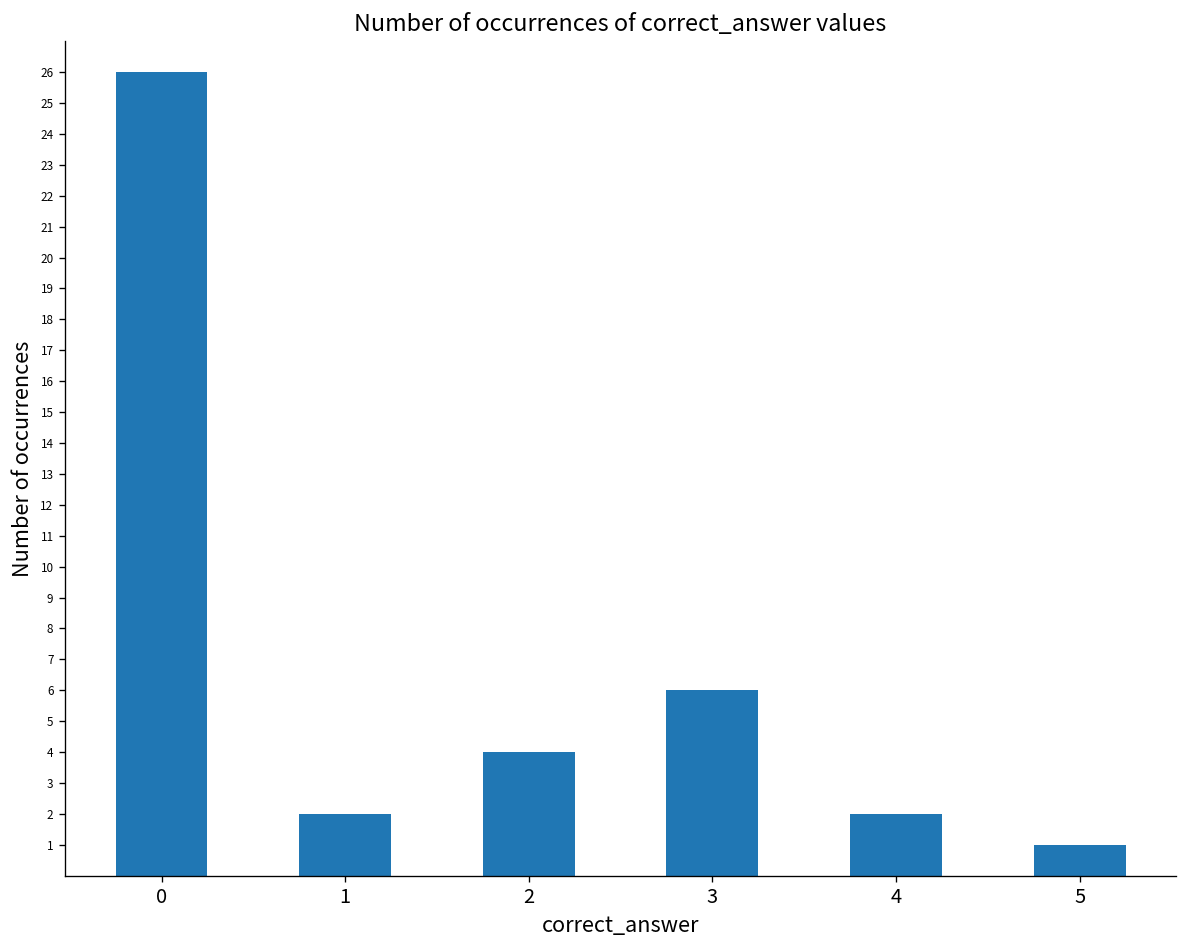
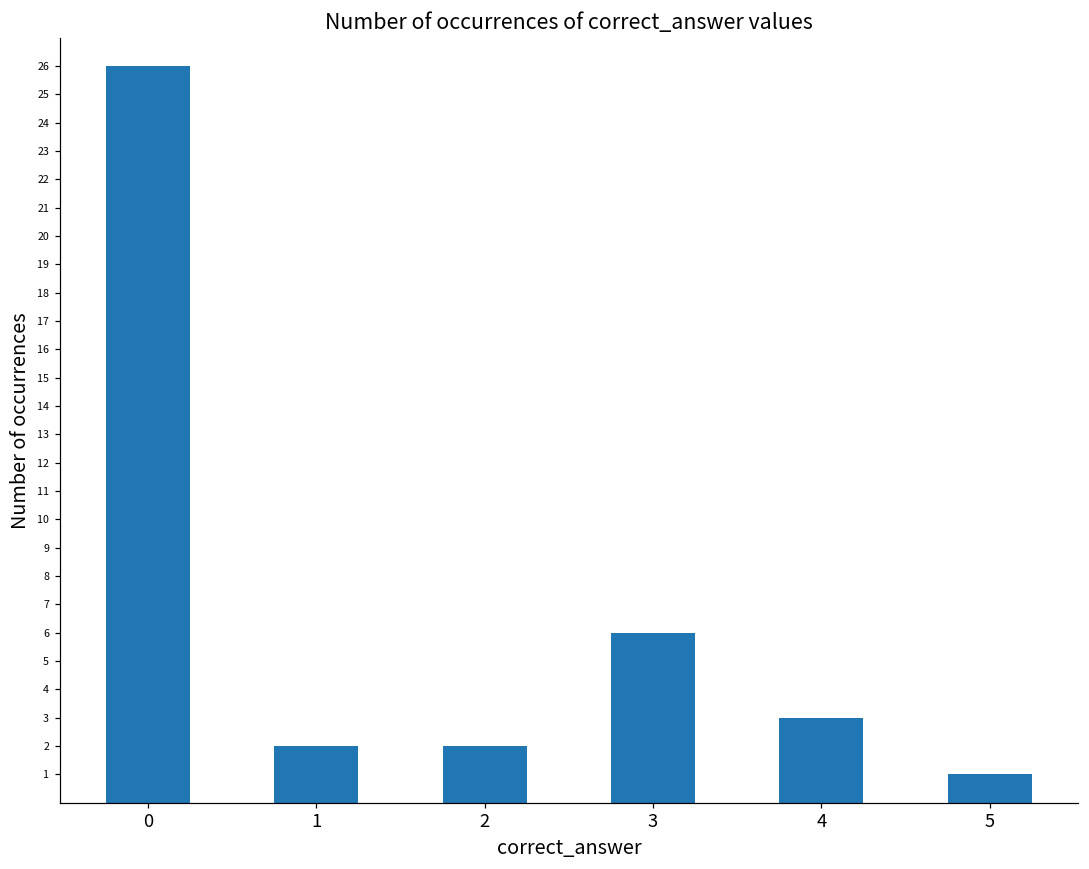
2: 4 -> 2
4: 2 -> 3
